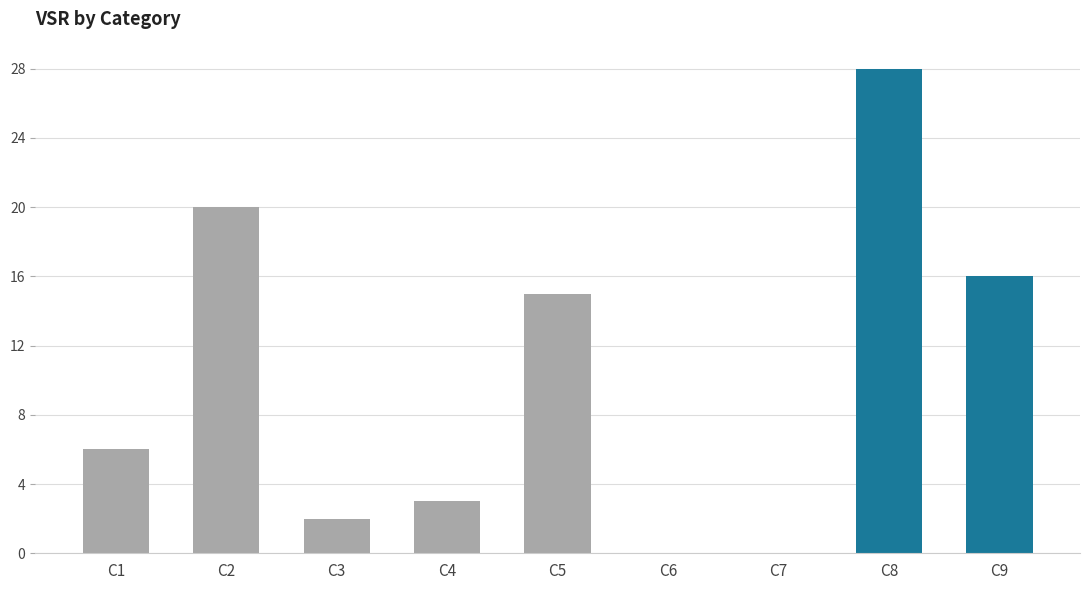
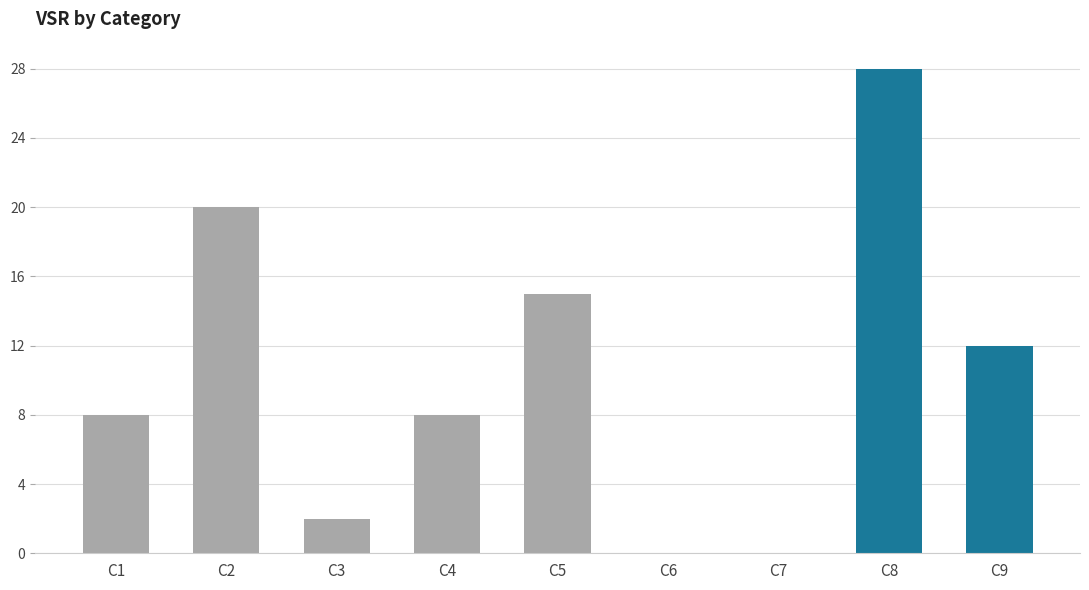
C1: 6 -> 8
C4: 3 -> 8
C9: 16 -> 12
